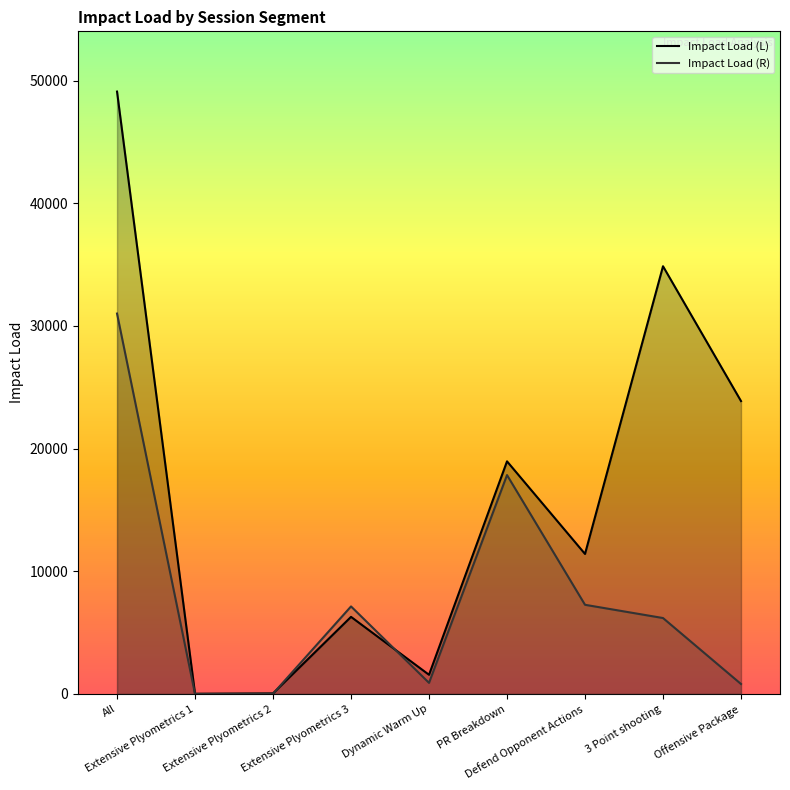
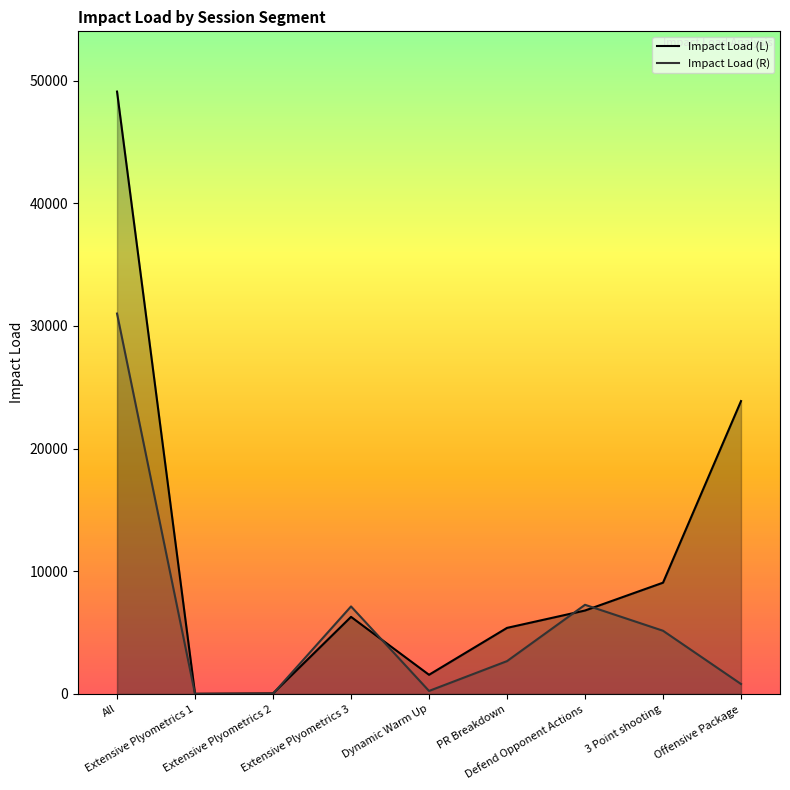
Impact Load (R), Dynamic Warm Up: 900 -> 200
Impact Load (L), PR Breakdown: 19000 -> 5400
Impact Load (R), PR Breakdown: 17800 -> 2700
Impact Load (L), Defend Opponent Actions: 11400 -> 6800
Impact Load (L), 3 Point shooting: 34900 -> 9100
Impact Load (R), 3 Point shooting: 6200 -> 5200
